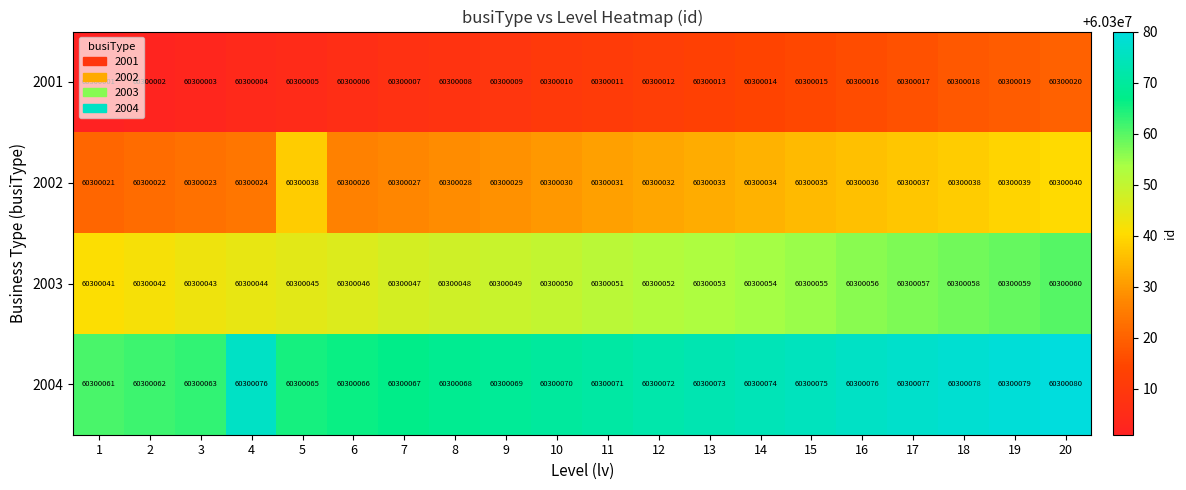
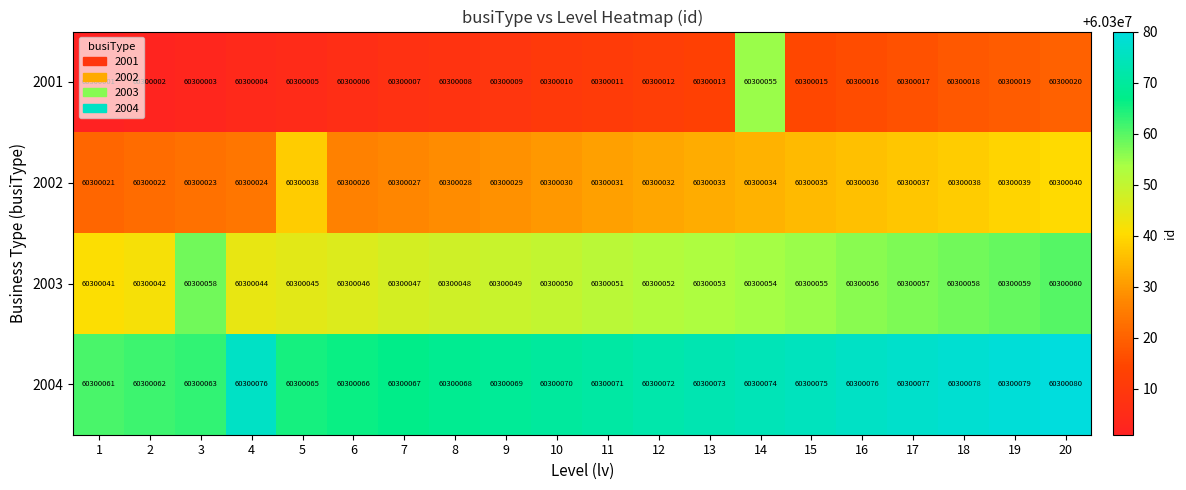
2001, 14: 60300014 -> 60300055
2003, 3: 60300043 -> 60300058
